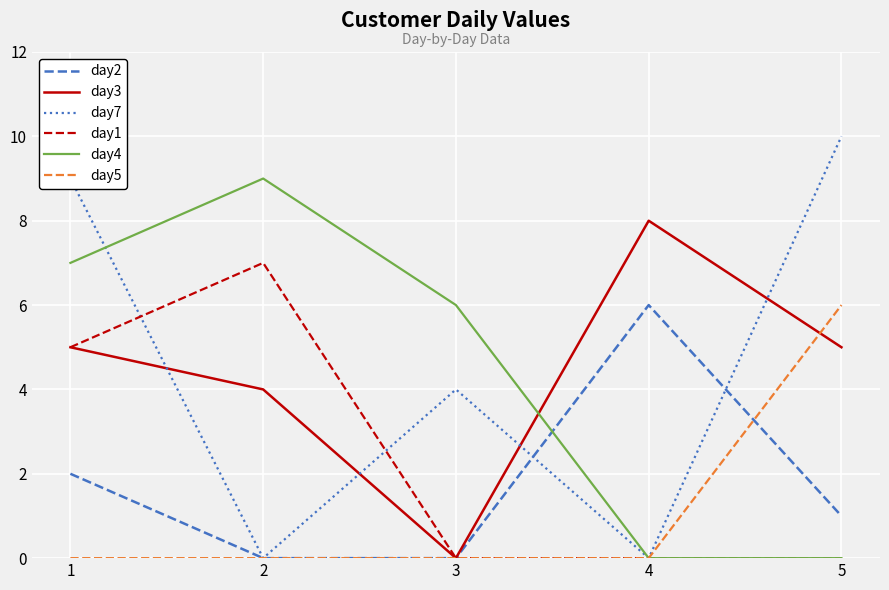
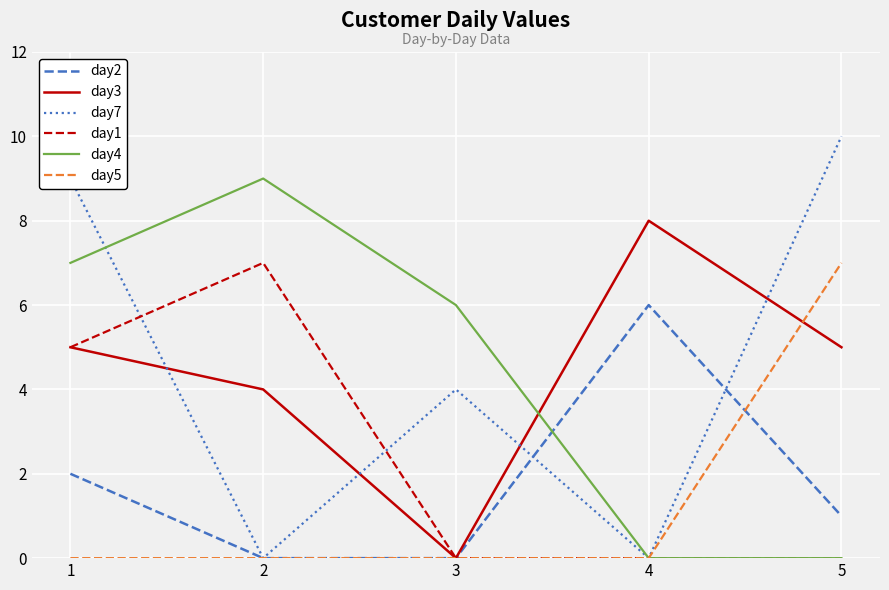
day5, 5: 6 -> 7
